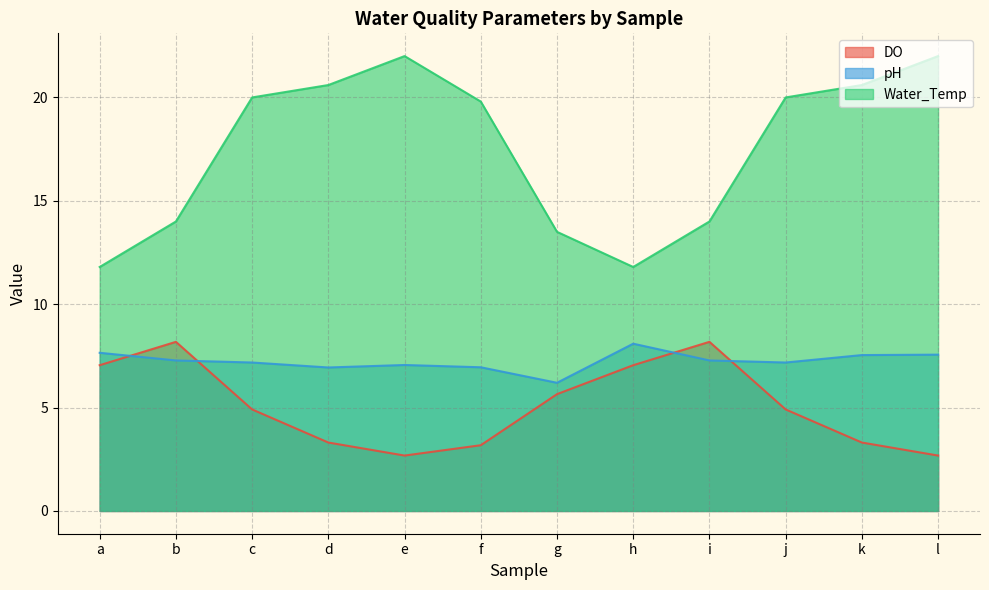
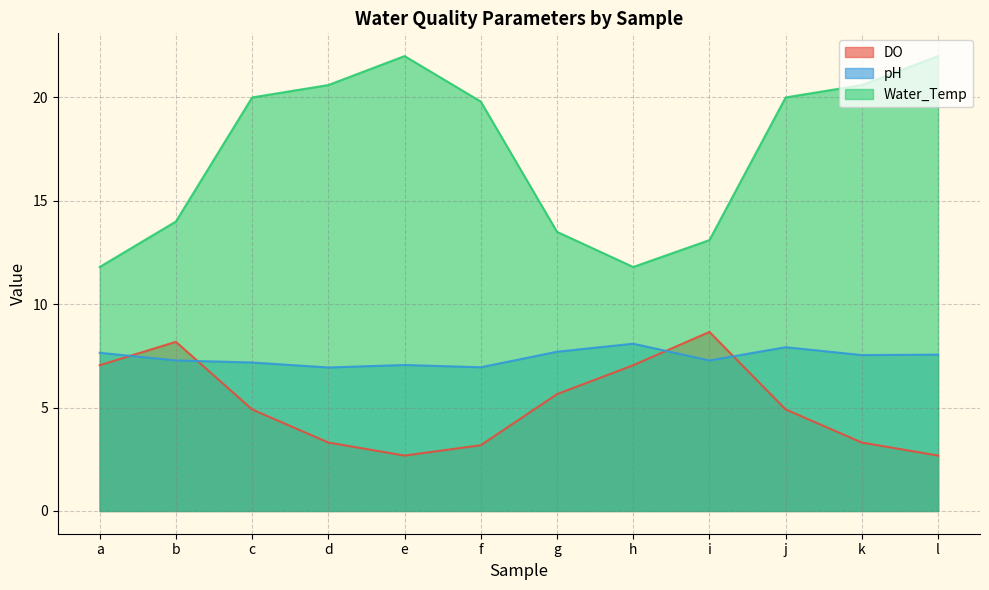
pH, g: 6.2 -> 7.7
DO, i: 8.2 -> 8.7
Water_Temp, i: 14.0 -> 13.1
pH, j: 7.2 -> 7.9
